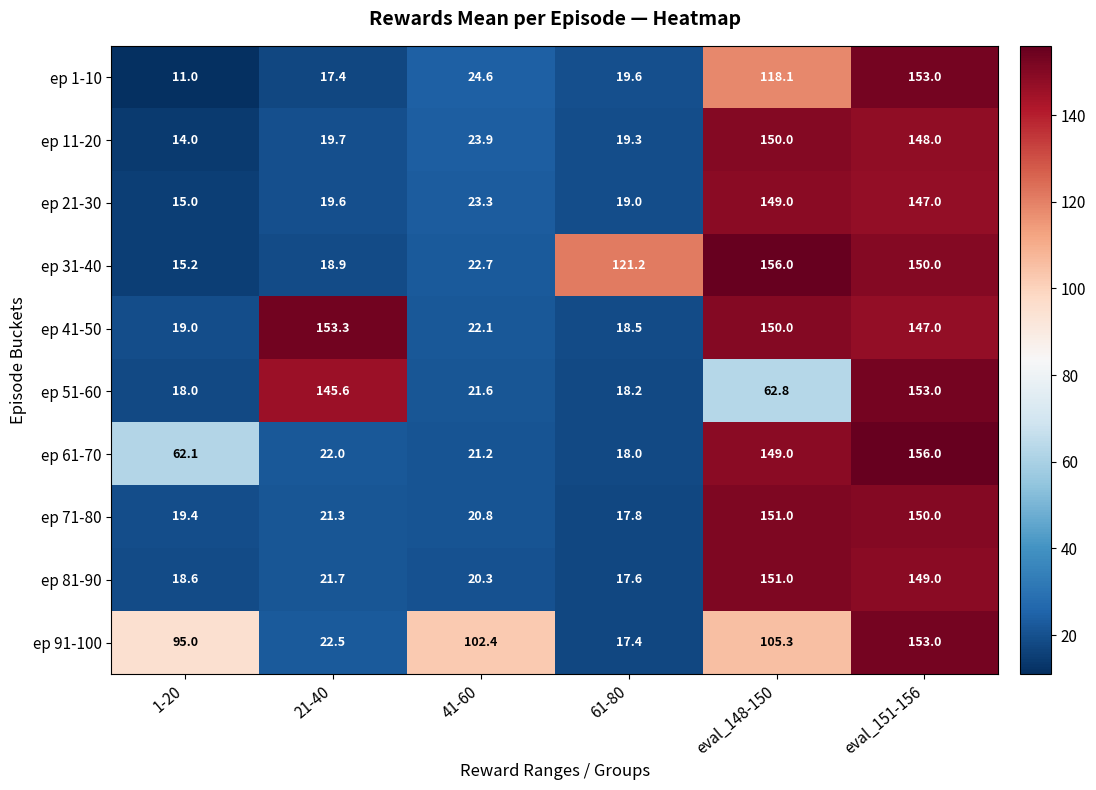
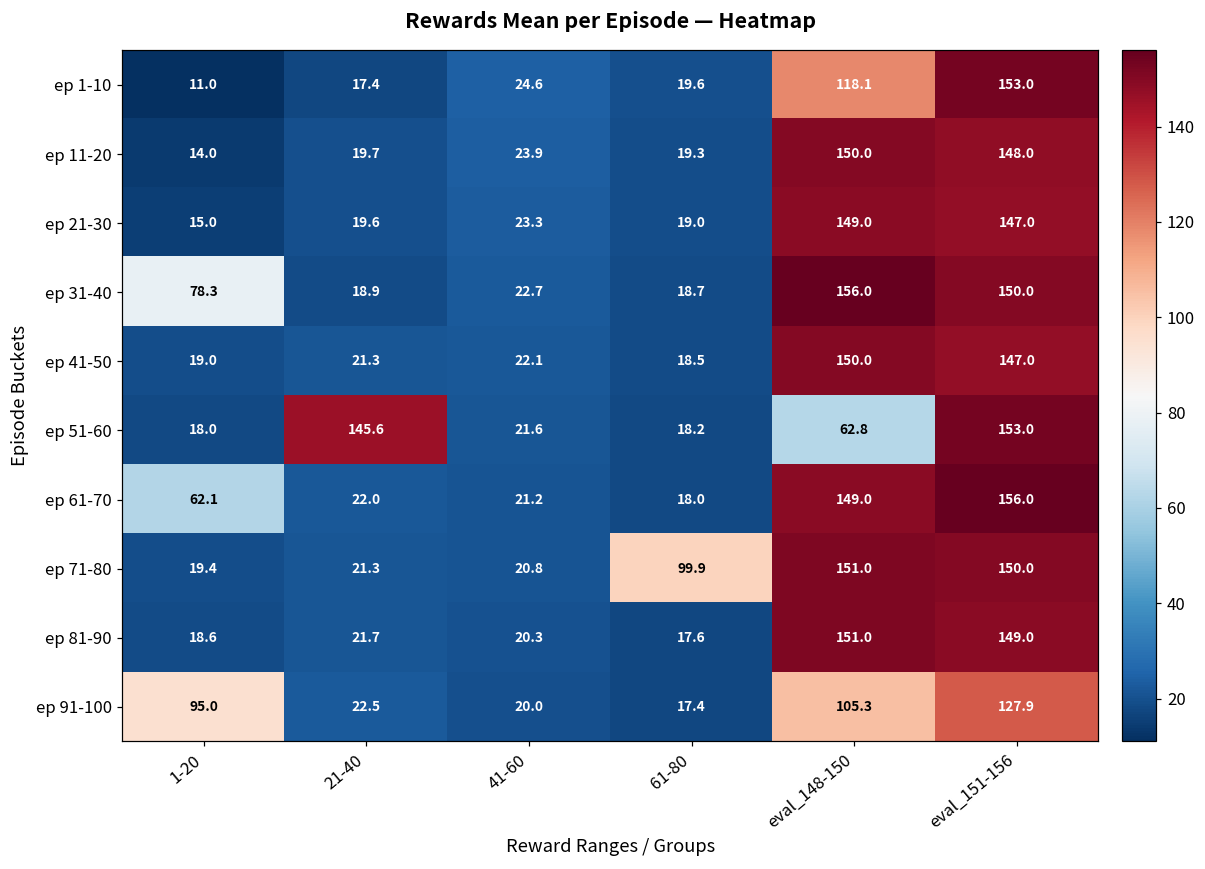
ep 31-40, 1-20: 15.2 -> 78.3
ep 31-40, 61-80: 121.2 -> 18.7
ep 41-50, 21-40: 153.3 -> 21.3
ep 71-80, 61-80: 17.8 -> 99.9
ep 91-100, 41-60: 102.4 -> 20.0
ep 91-100, eval_151-156: 153.0 -> 127.9
